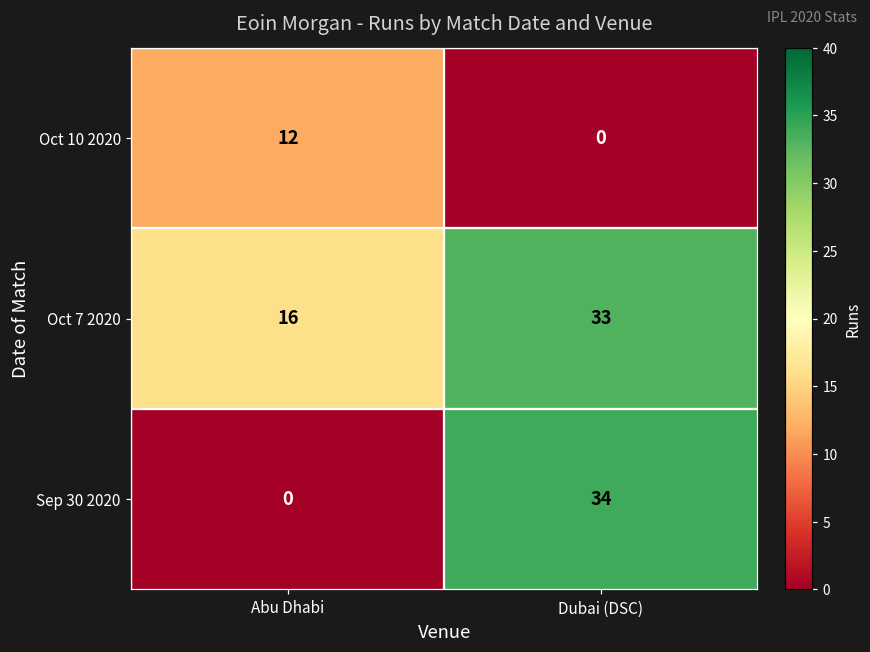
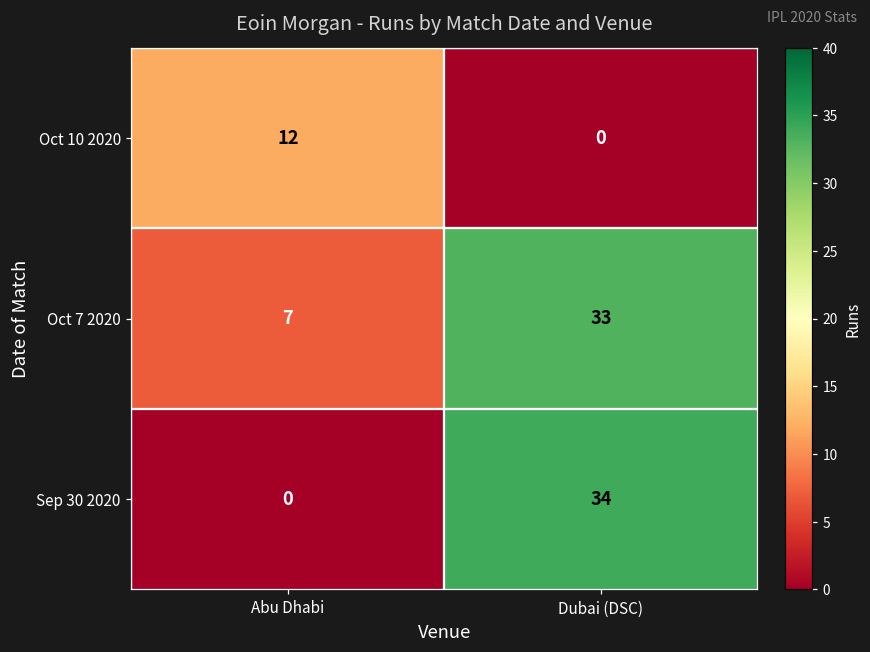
Oct 7 2020, Abu Dhabi: 16 -> 7
